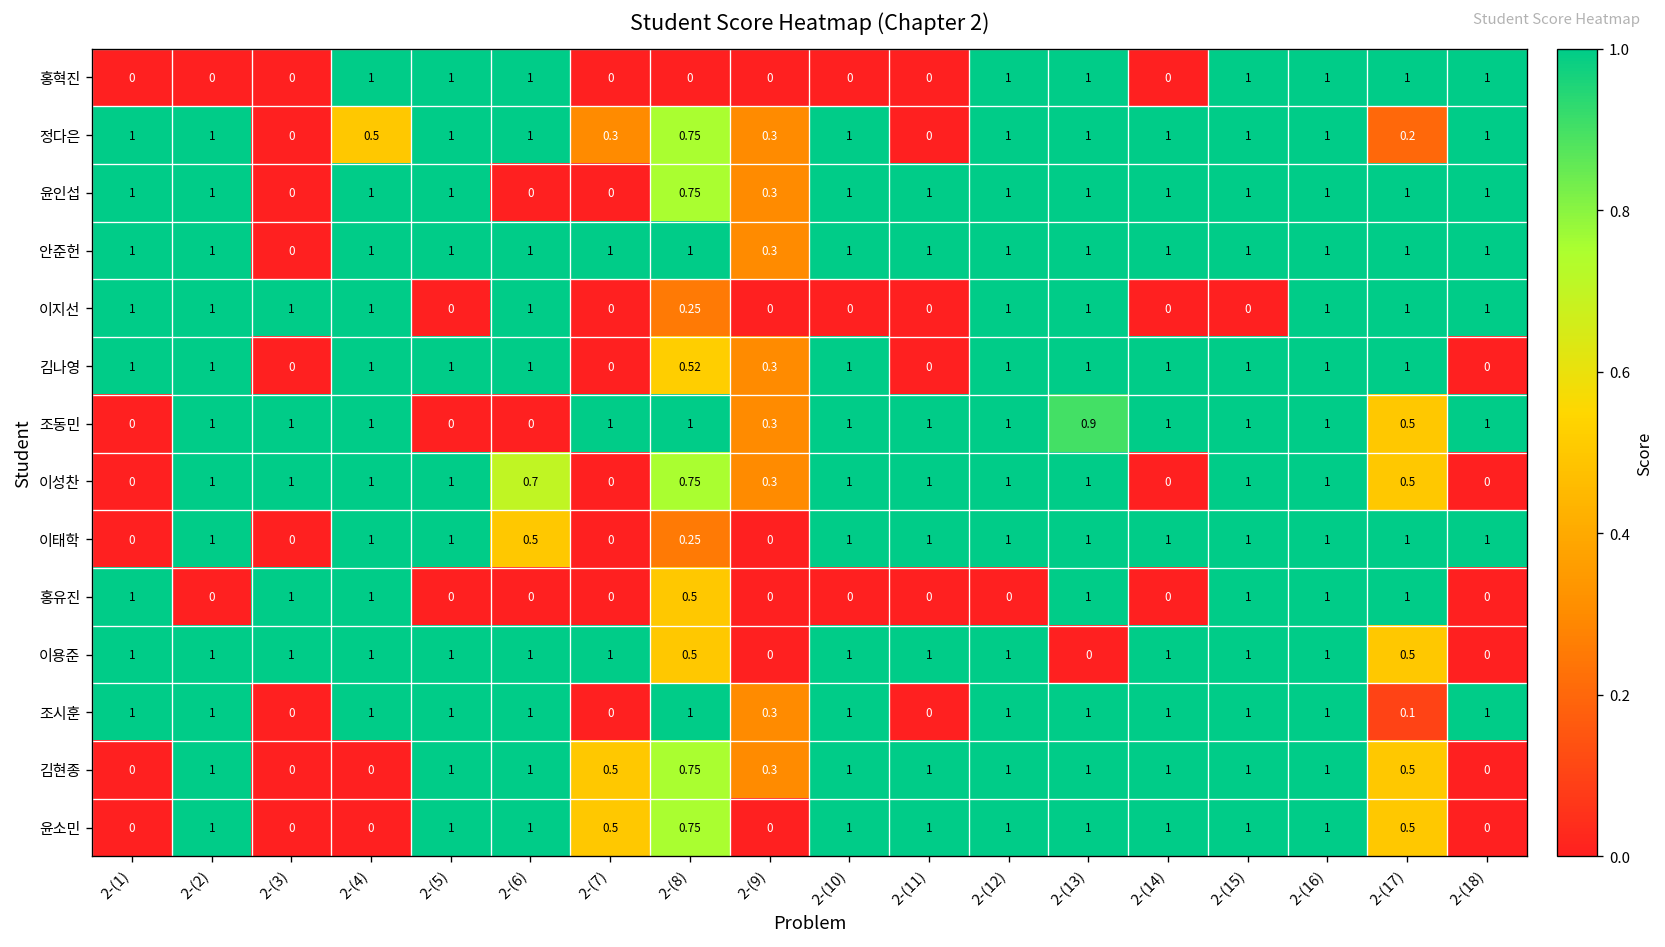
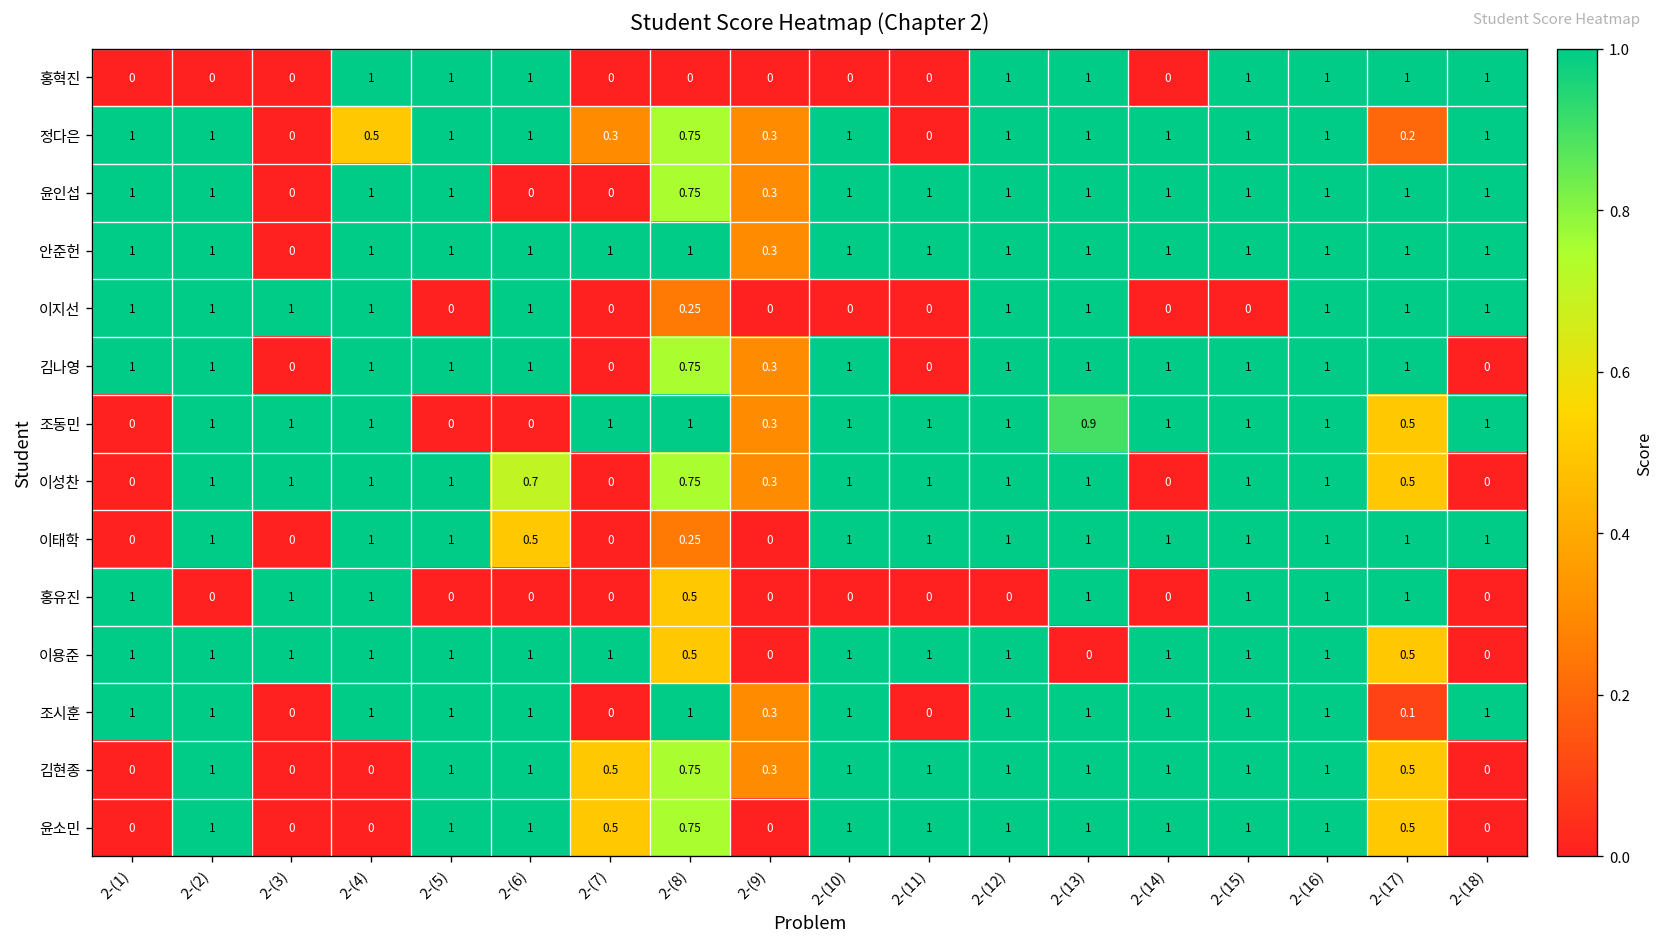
김나영, 2-(8): 0.52 -> 0.75
